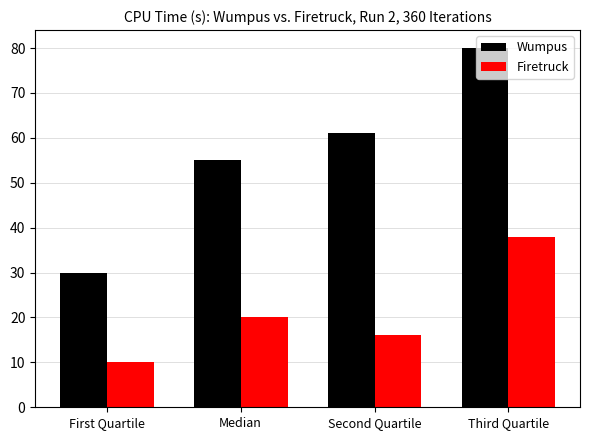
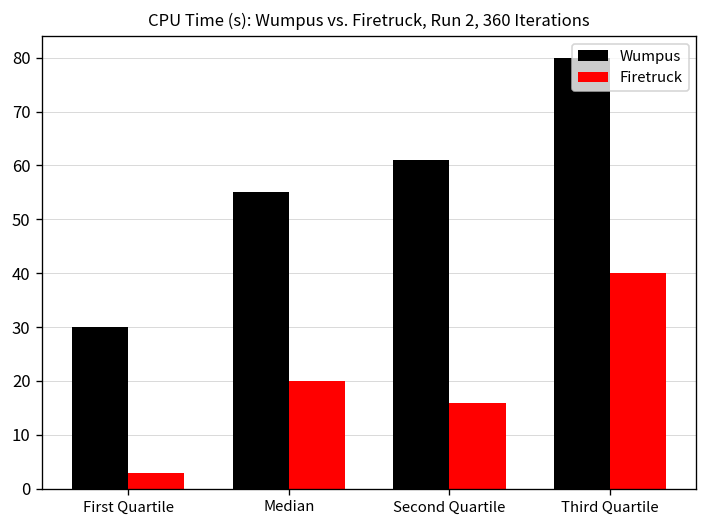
Firetruck, First Quartile: 10 -> 3
Firetruck, Third Quartile: 38 -> 40
